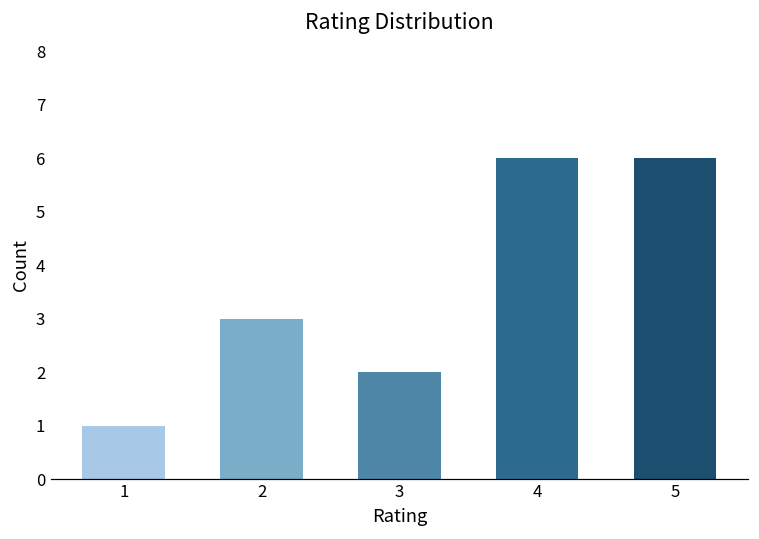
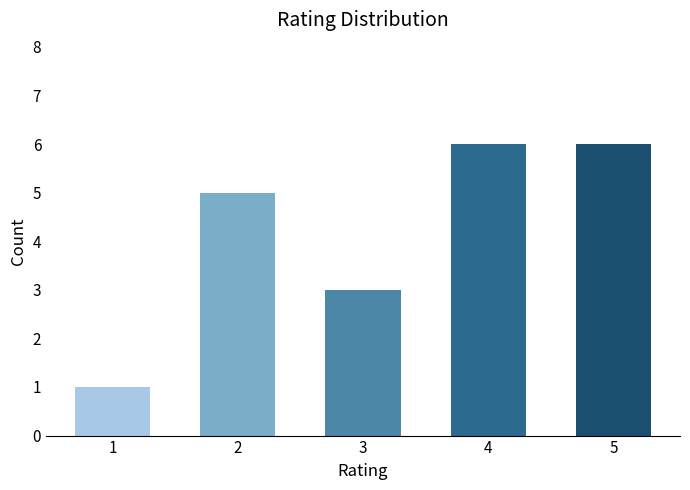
2: 3 -> 5
3: 2 -> 3
